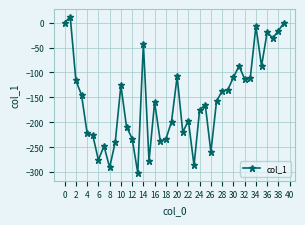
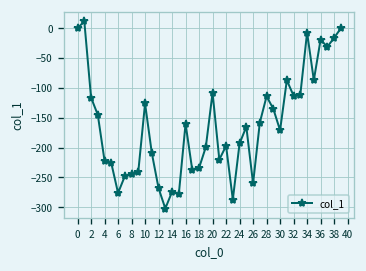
8: -290 -> -250
12: -230 -> -270
14: -40 -> -270
24: -180 -> -190
28: -140 -> -110
30: -110 -> -170
